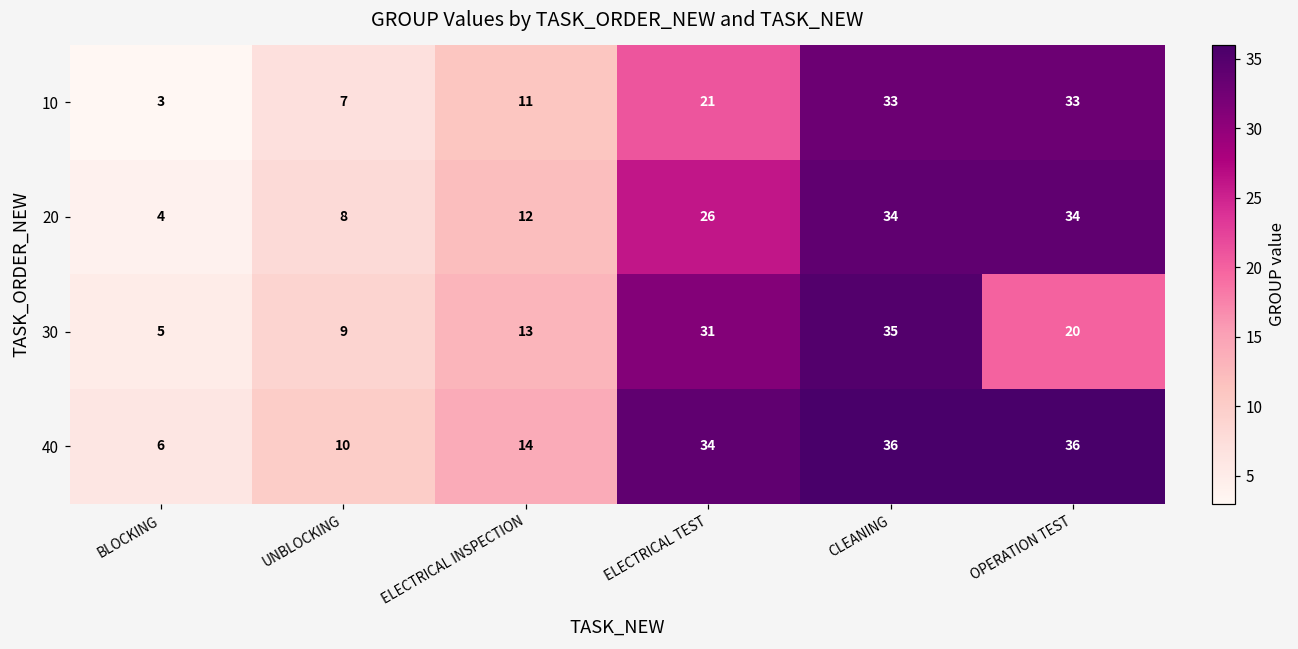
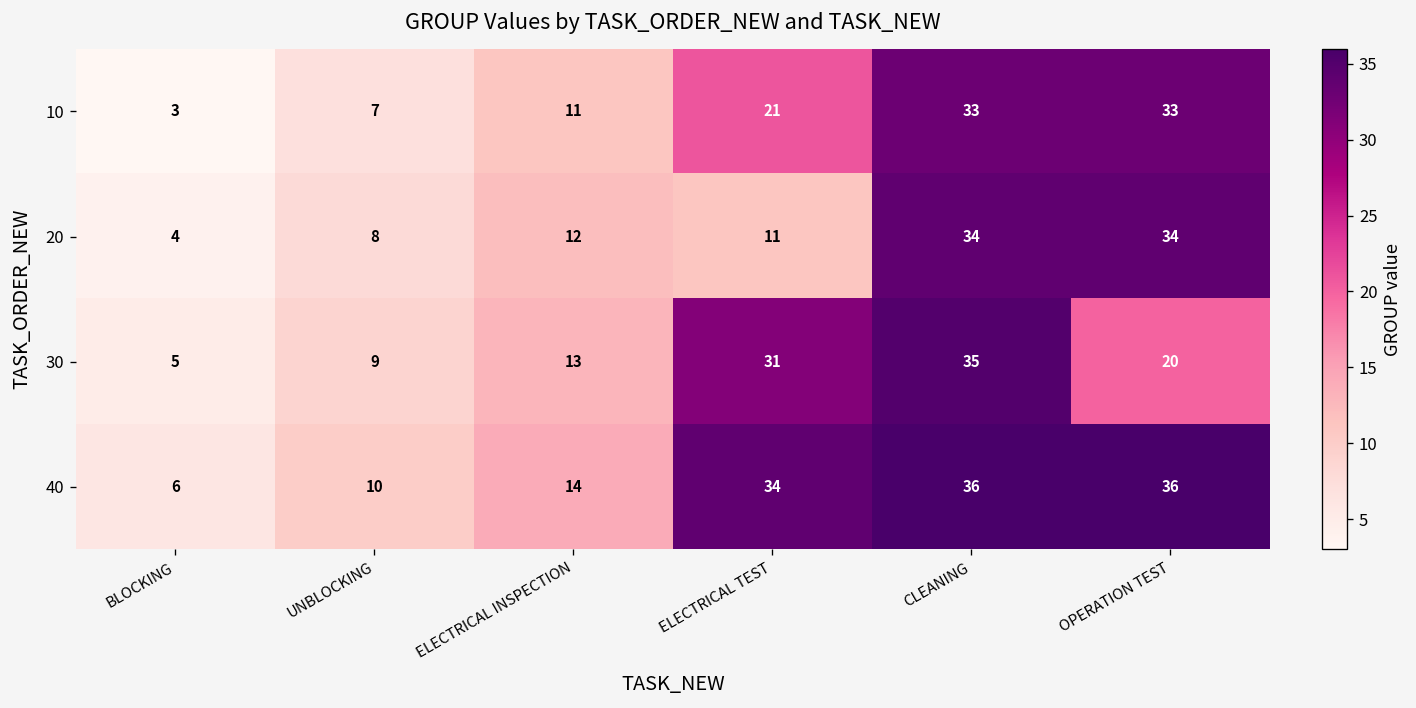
20, ELECTRICAL TEST: 26 -> 11
